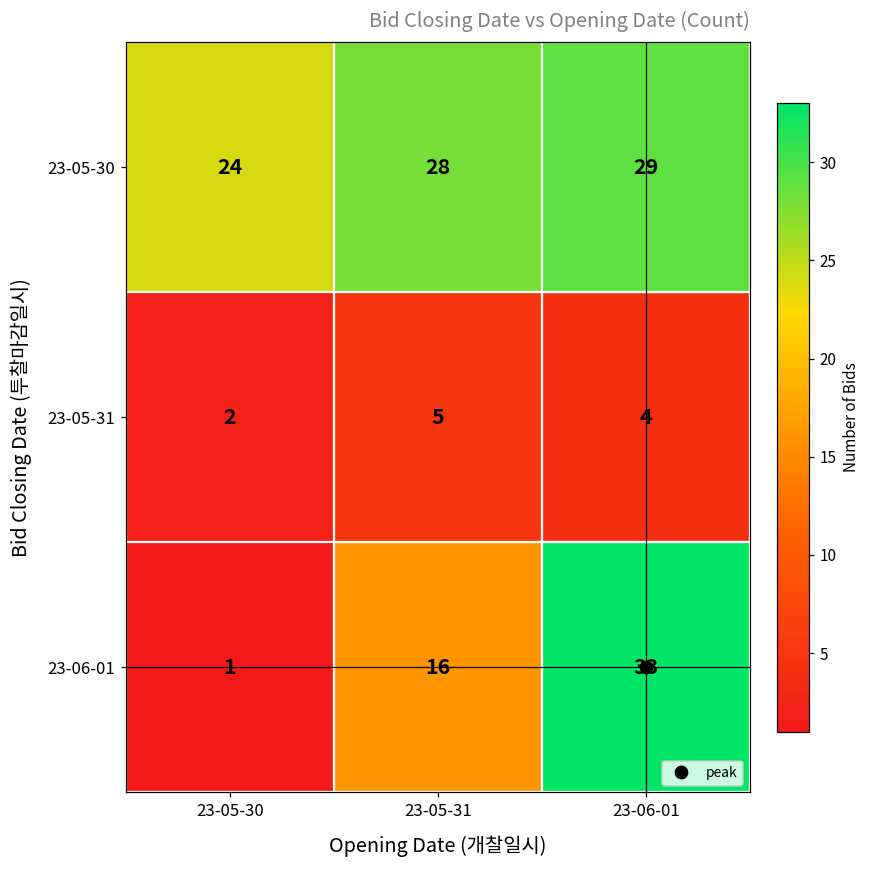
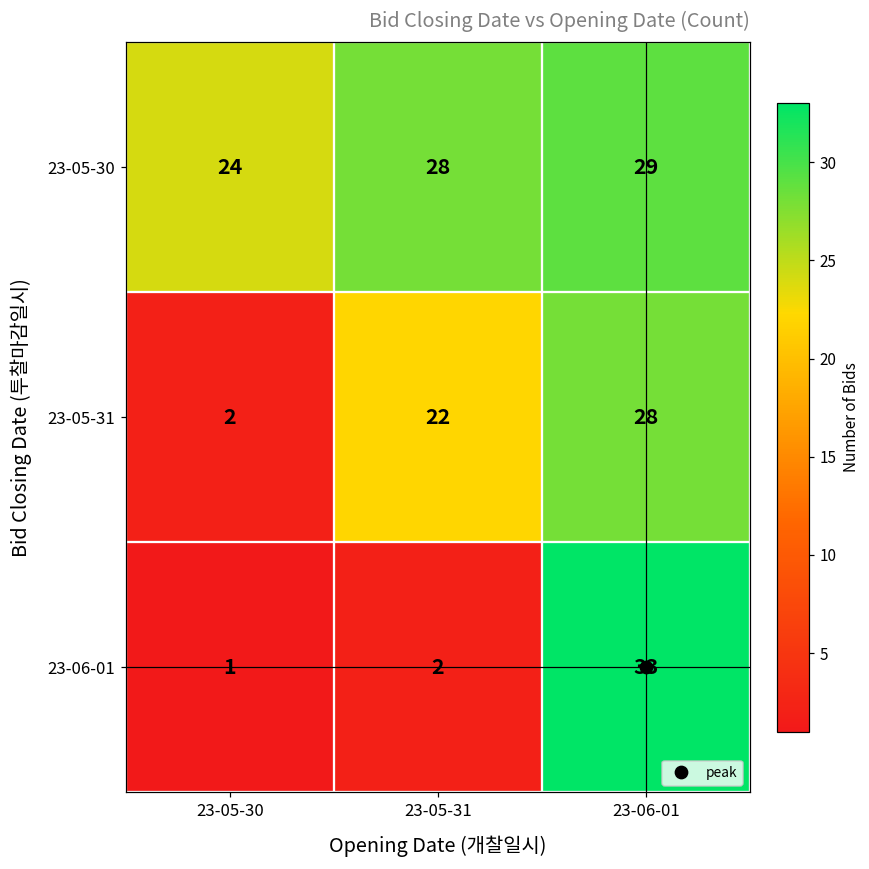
23-05-31, 23-05-31: 5 -> 22
23-05-31, 23-06-01: 4 -> 28
23-06-01, 23-05-31: 16 -> 2
